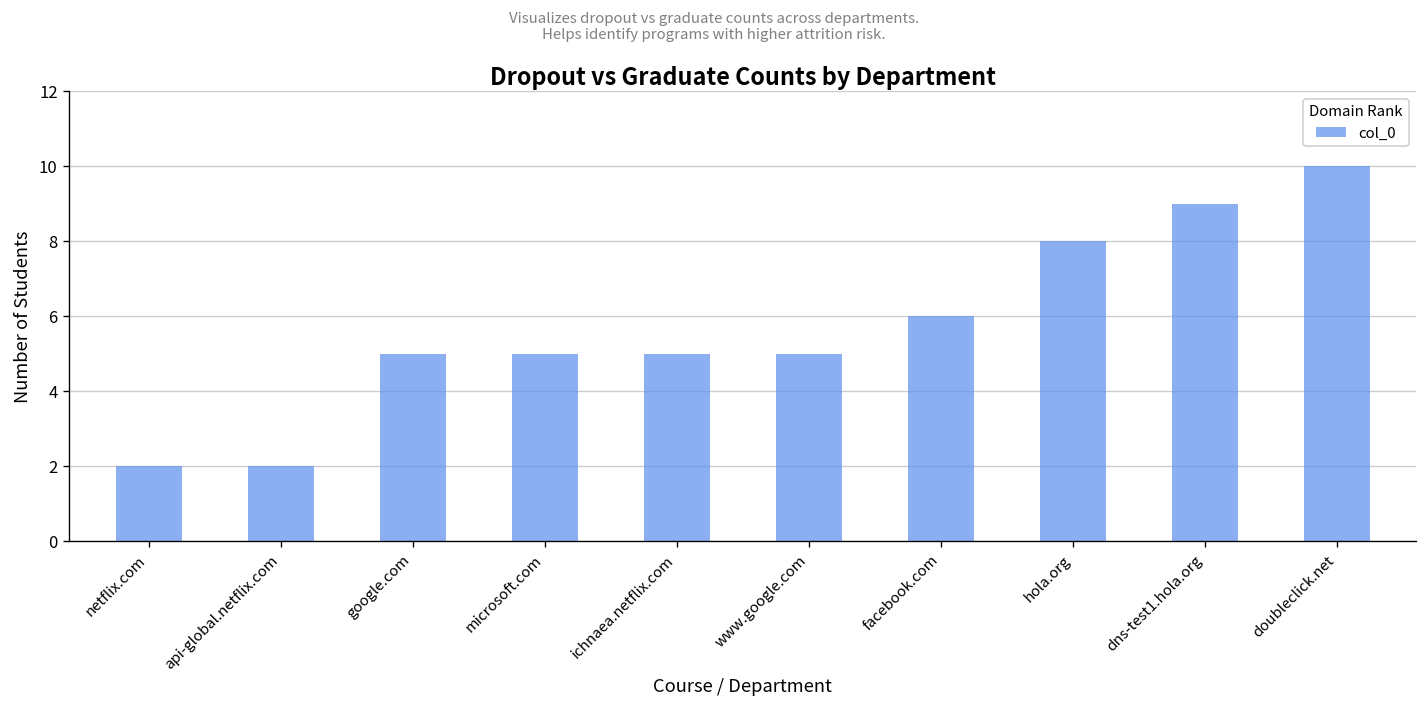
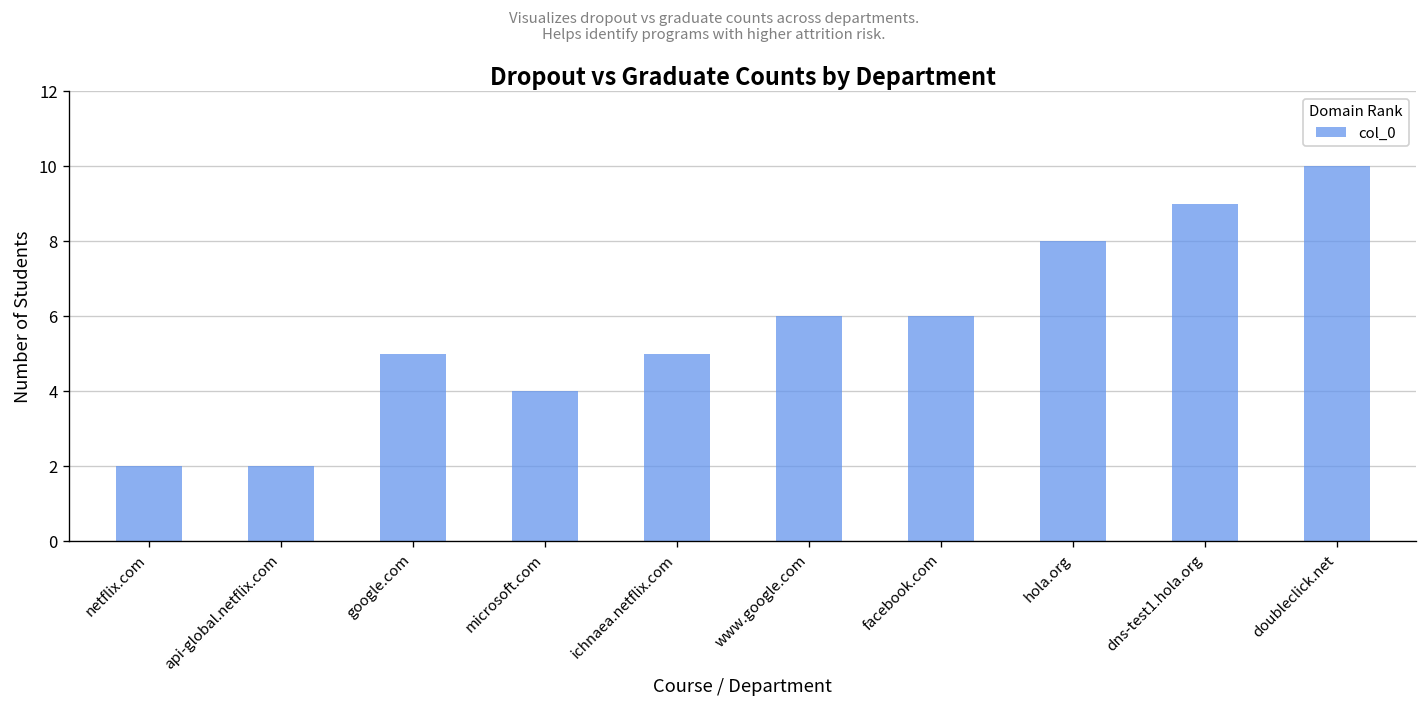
microsoft.com: 5 -> 4
www.google.com: 5 -> 6
